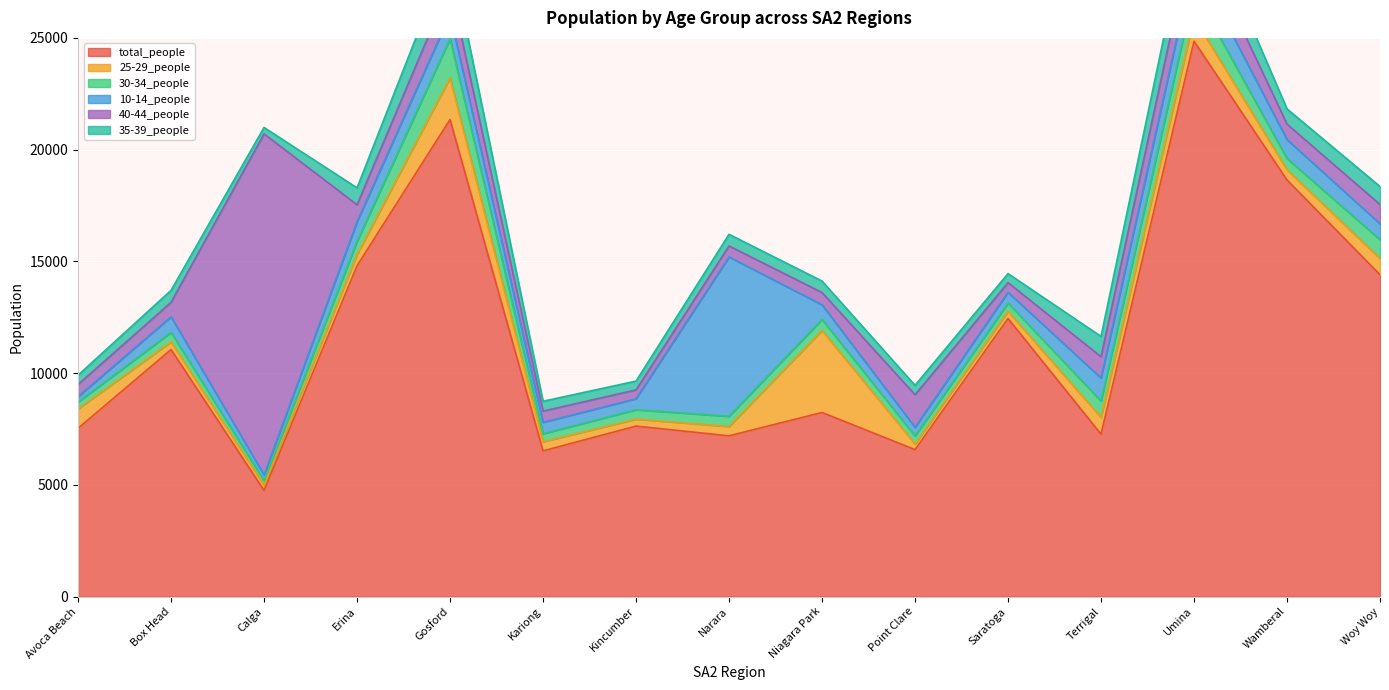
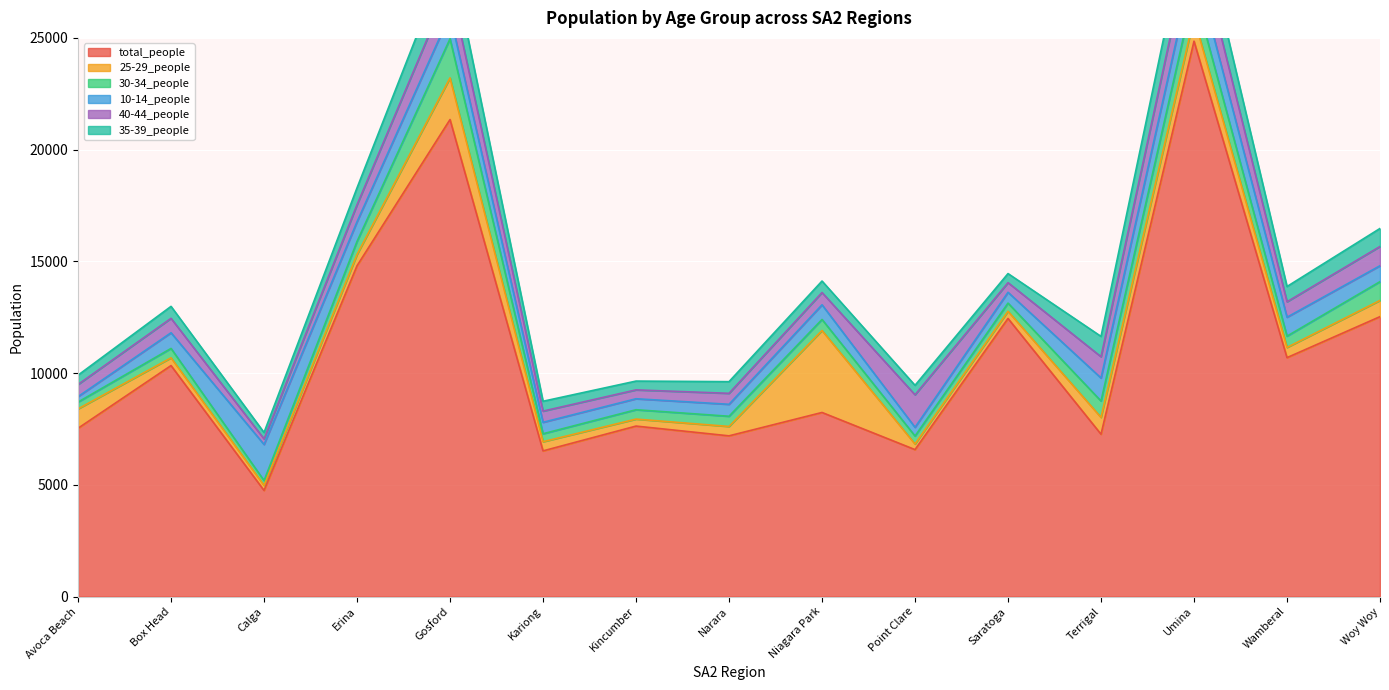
total_people, Box Head: 11100 -> 10300
10-14_people, Calga: 300 -> 1600
40-44_people, Calga: 15300 -> 300
10-14_people, Narara: 7100 -> 500
total_people, Wamberal: 18600 -> 10700
total_people, Woy Woy: 14400 -> 12500
